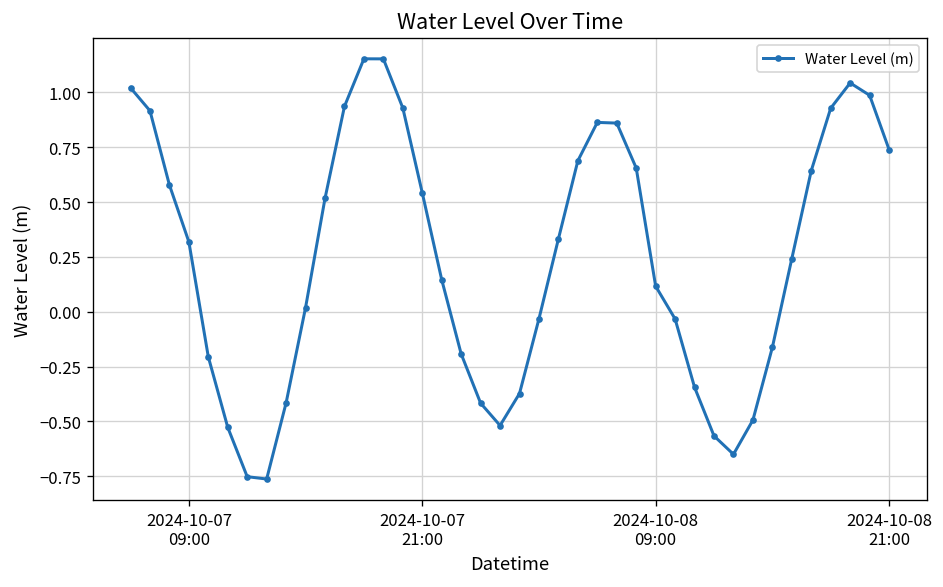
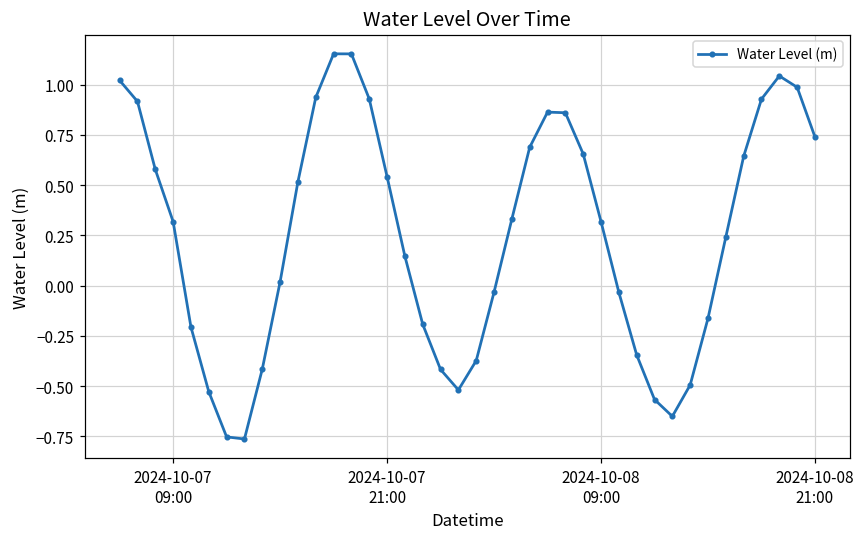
2024-10-08 09:00: 0.12 -> 0.32
